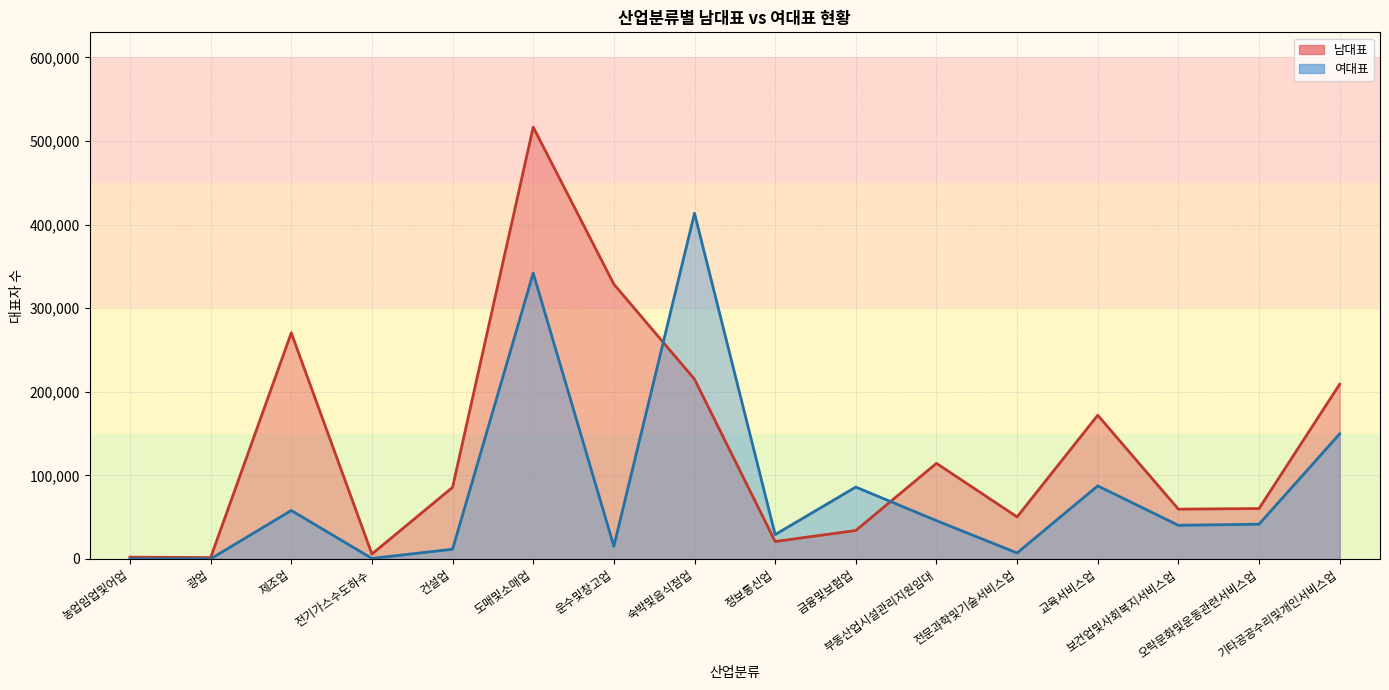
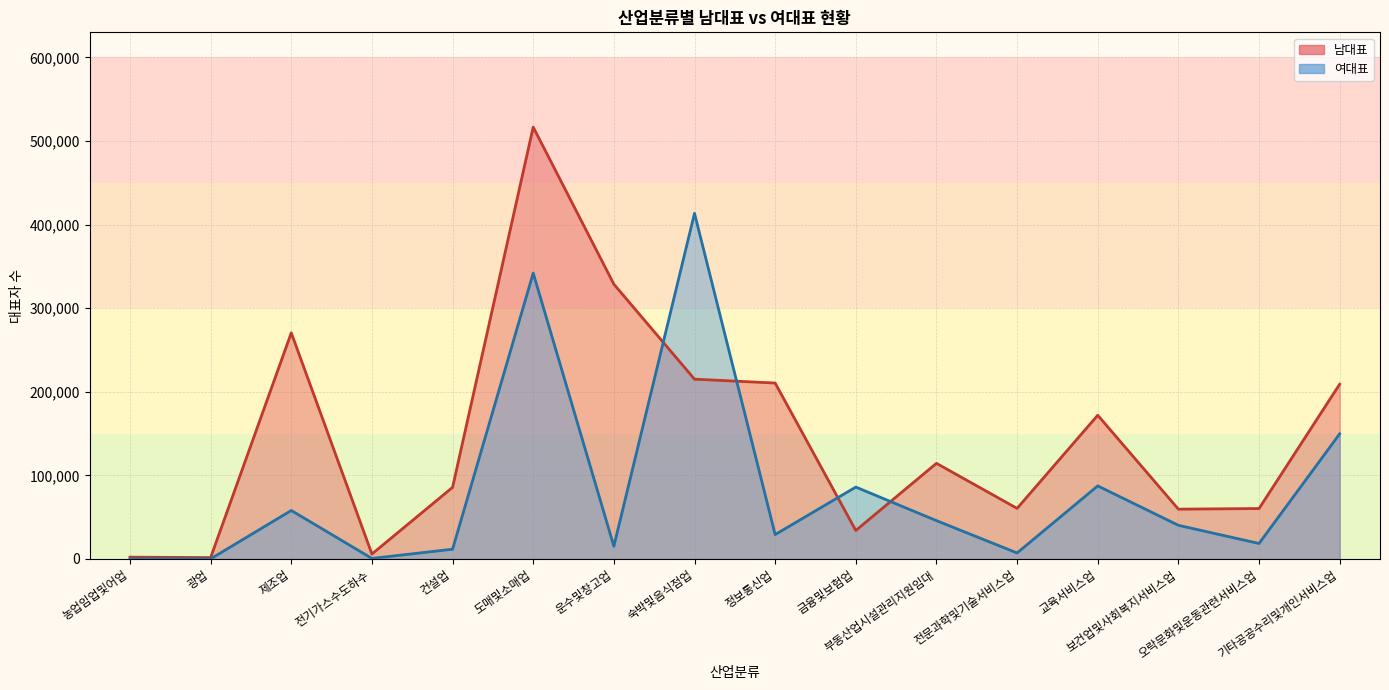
남대표, 정보통신업: 20,000 -> 210,000
남대표, 전문과학및기술서비스업: 50,000 -> 60,000
여대표, 오락문화및운동관련서비스업: 40,000 -> 20,000
